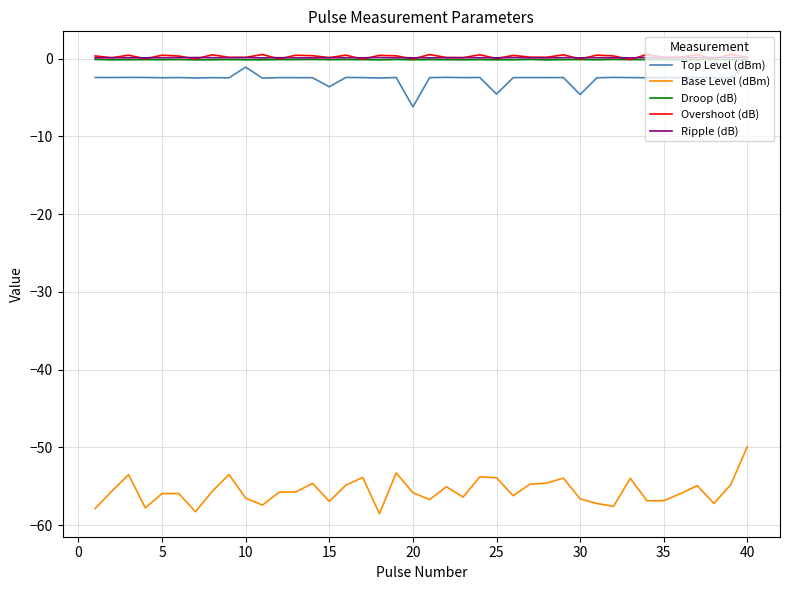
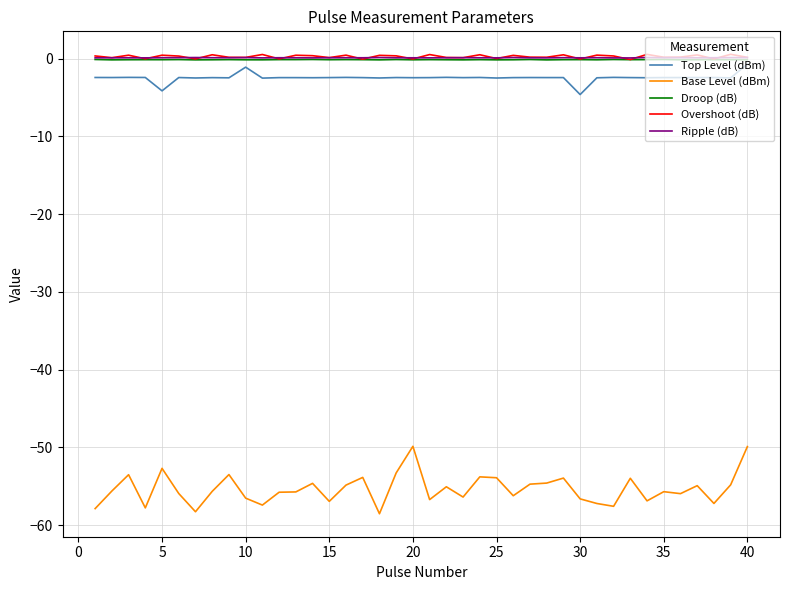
Top Level (dBm), 5: -2 -> -4
Base Level (dBm), 5: -56 -> -53
Top Level (dBm), 15: -4 -> -2
Top Level (dBm), 20: -6 -> -2
Base Level (dBm), 20: -56 -> -50
Top Level (dBm), 25: -5 -> -2
Base Level (dBm), 35: -57 -> -56
